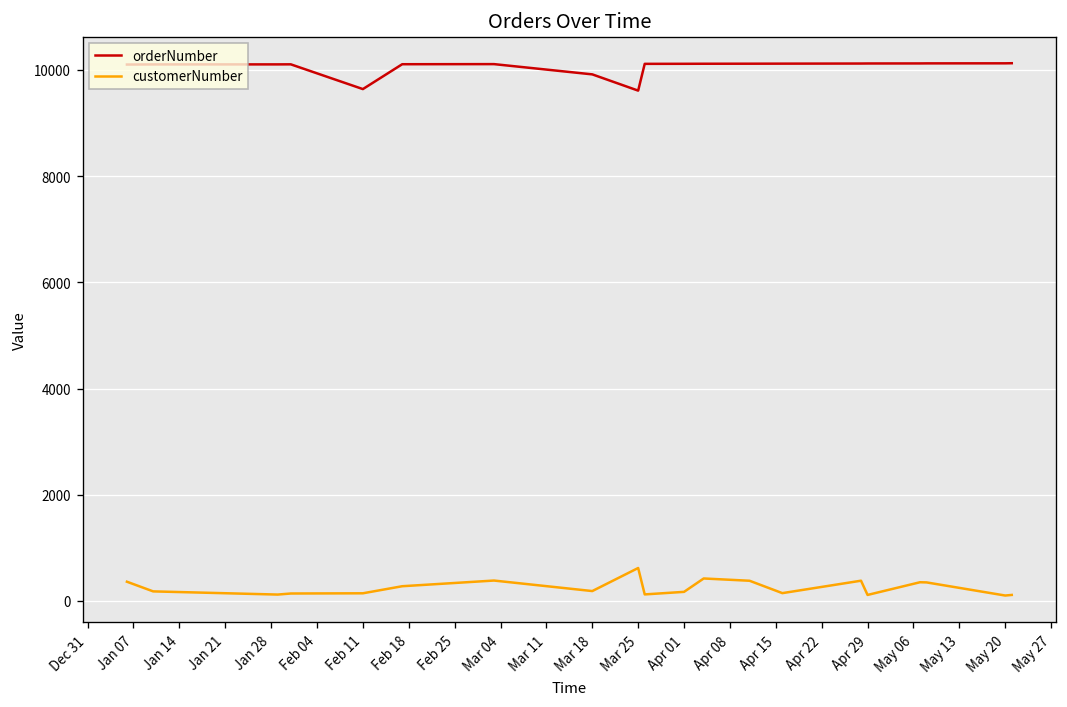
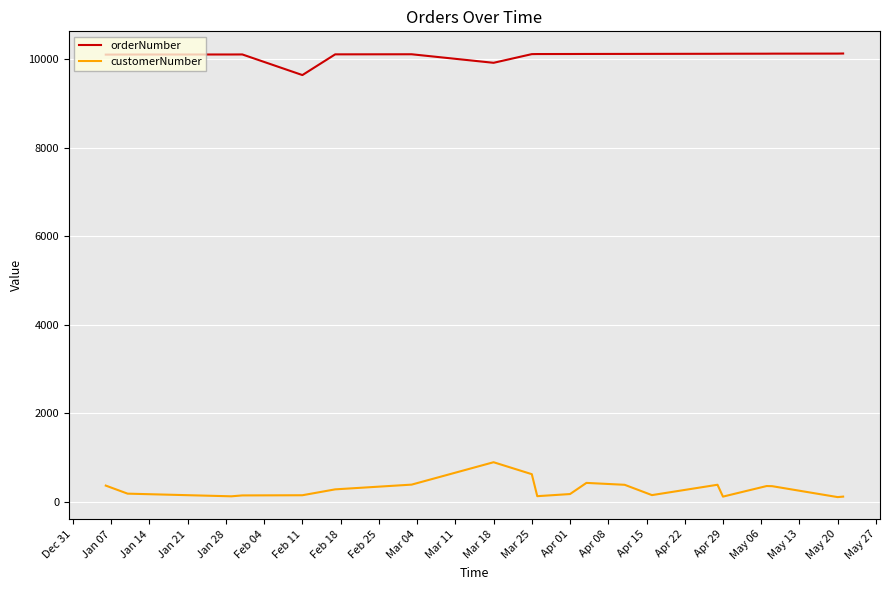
customerNumber, Mar 18: 200 -> 900
orderNumber, Mar 25: 9600 -> 10100
